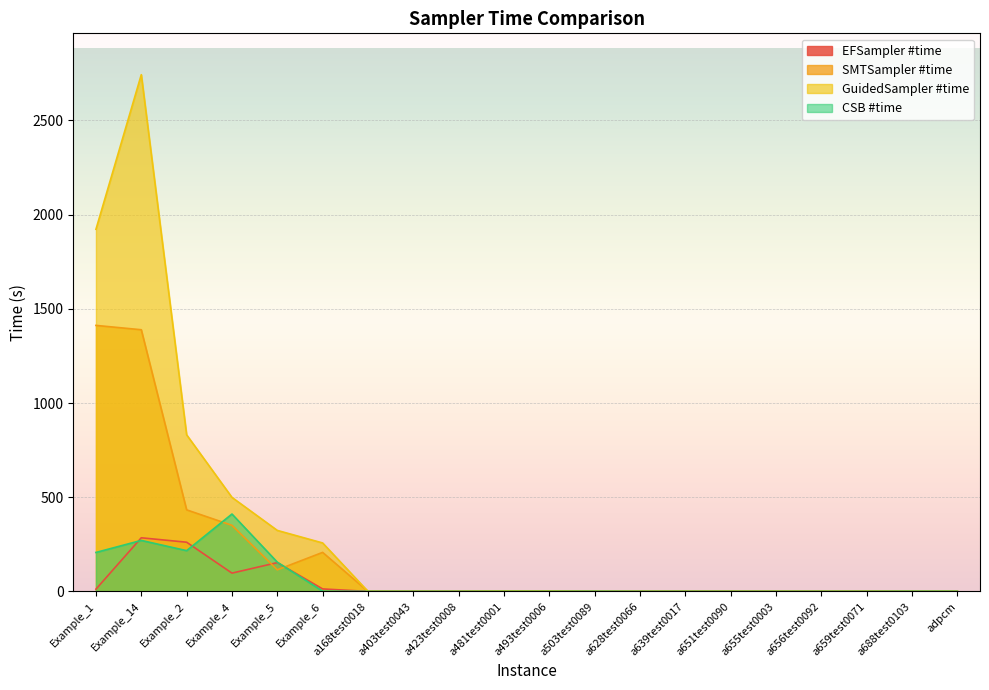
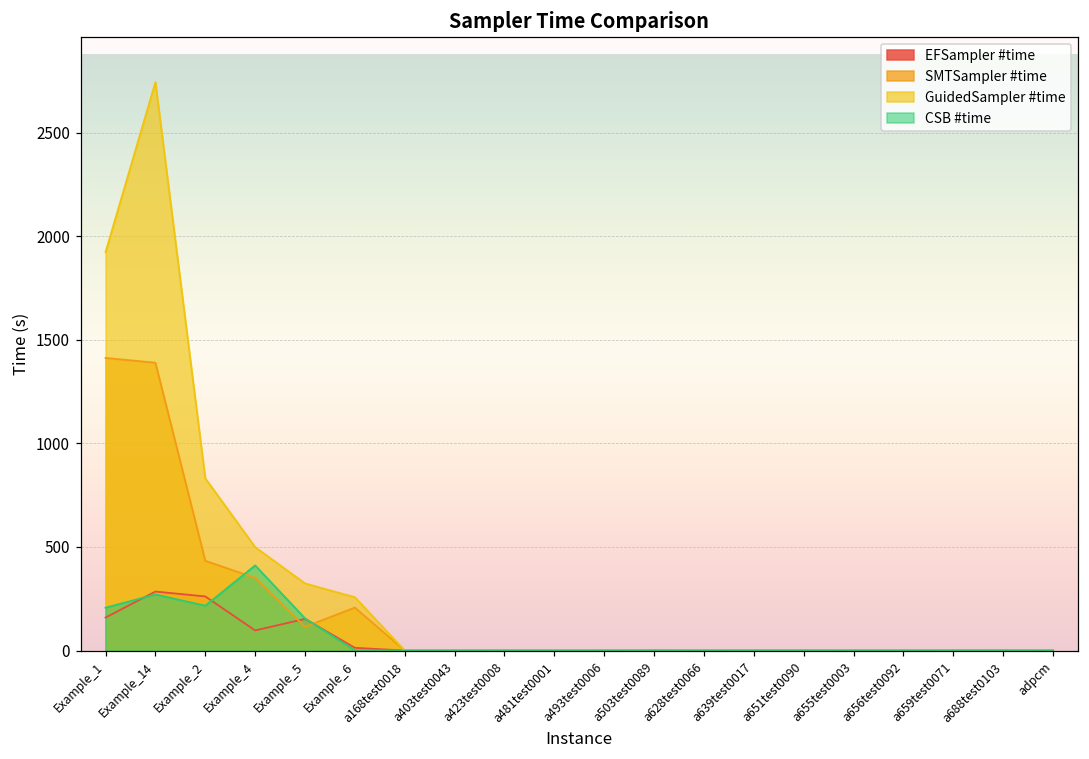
EFSampler #time, Example_1: 10 -> 160
